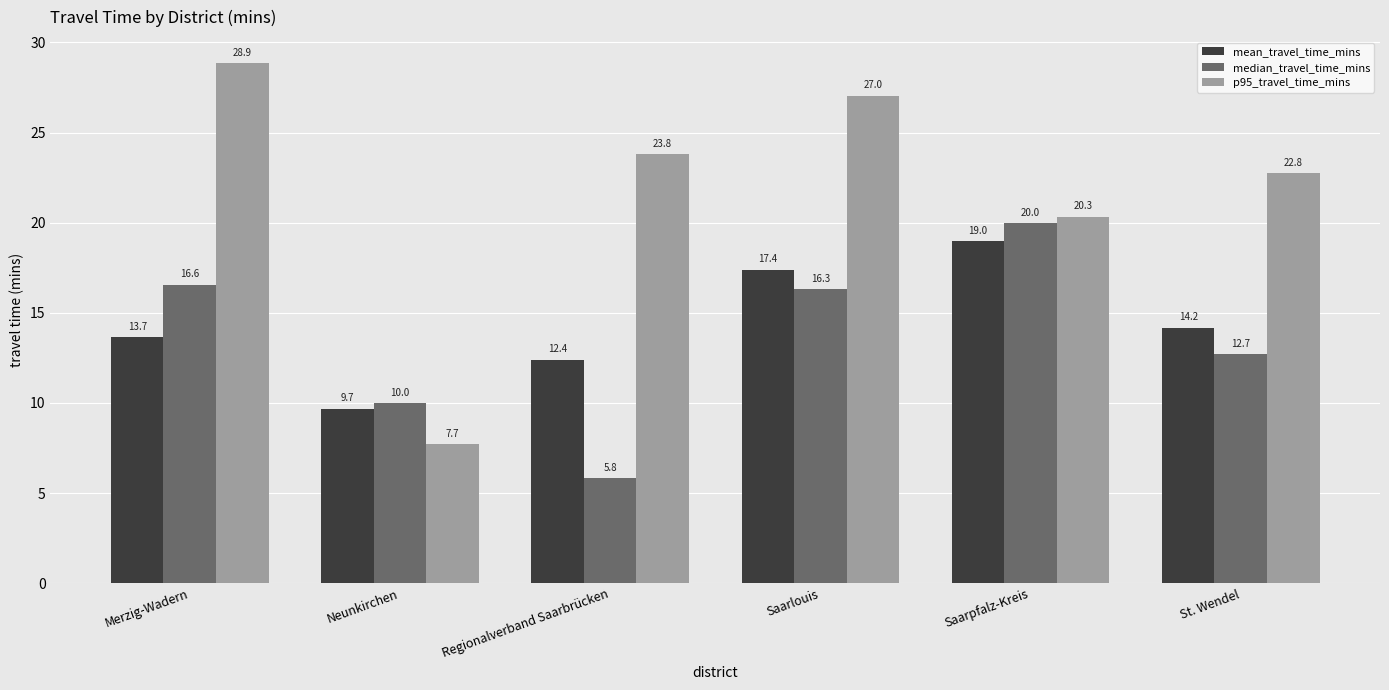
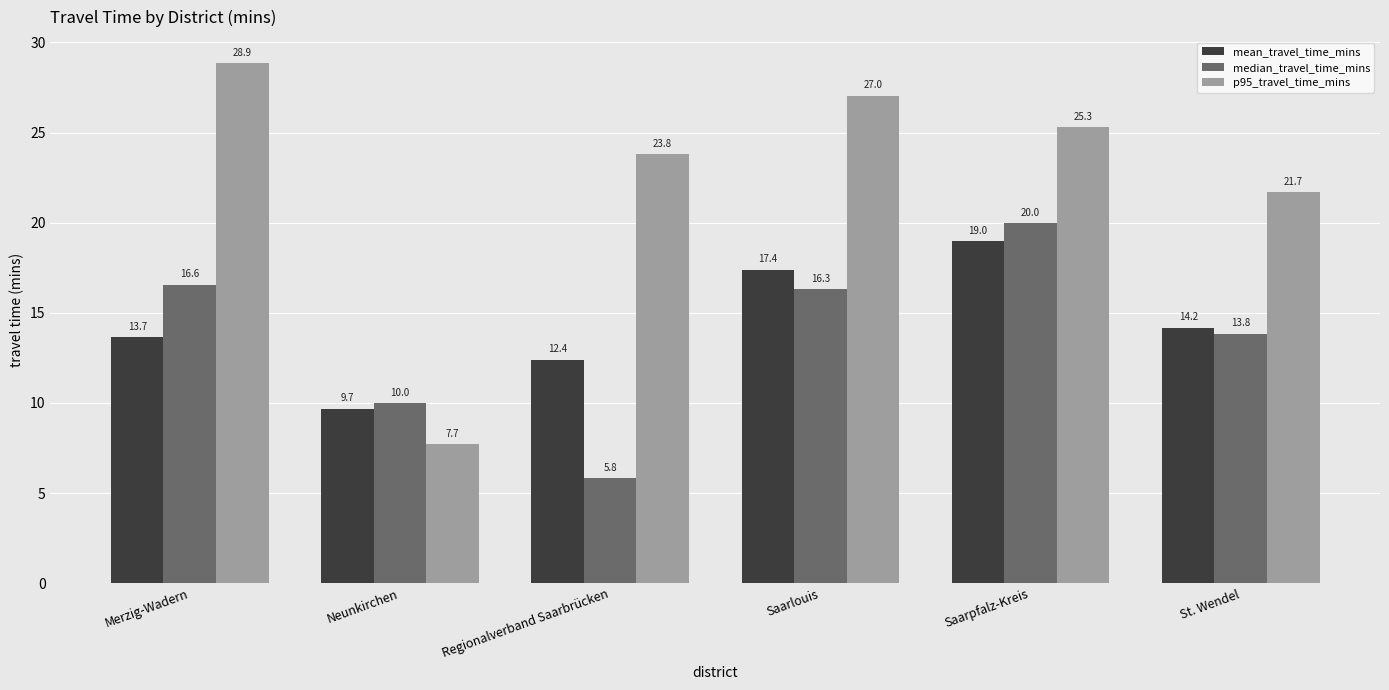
p95_travel_time_mins, Saarpfalz-Kreis: 20.3 -> 25.3
median_travel_time_mins, St. Wendel: 12.7 -> 13.8
p95_travel_time_mins, St. Wendel: 22.8 -> 21.7
